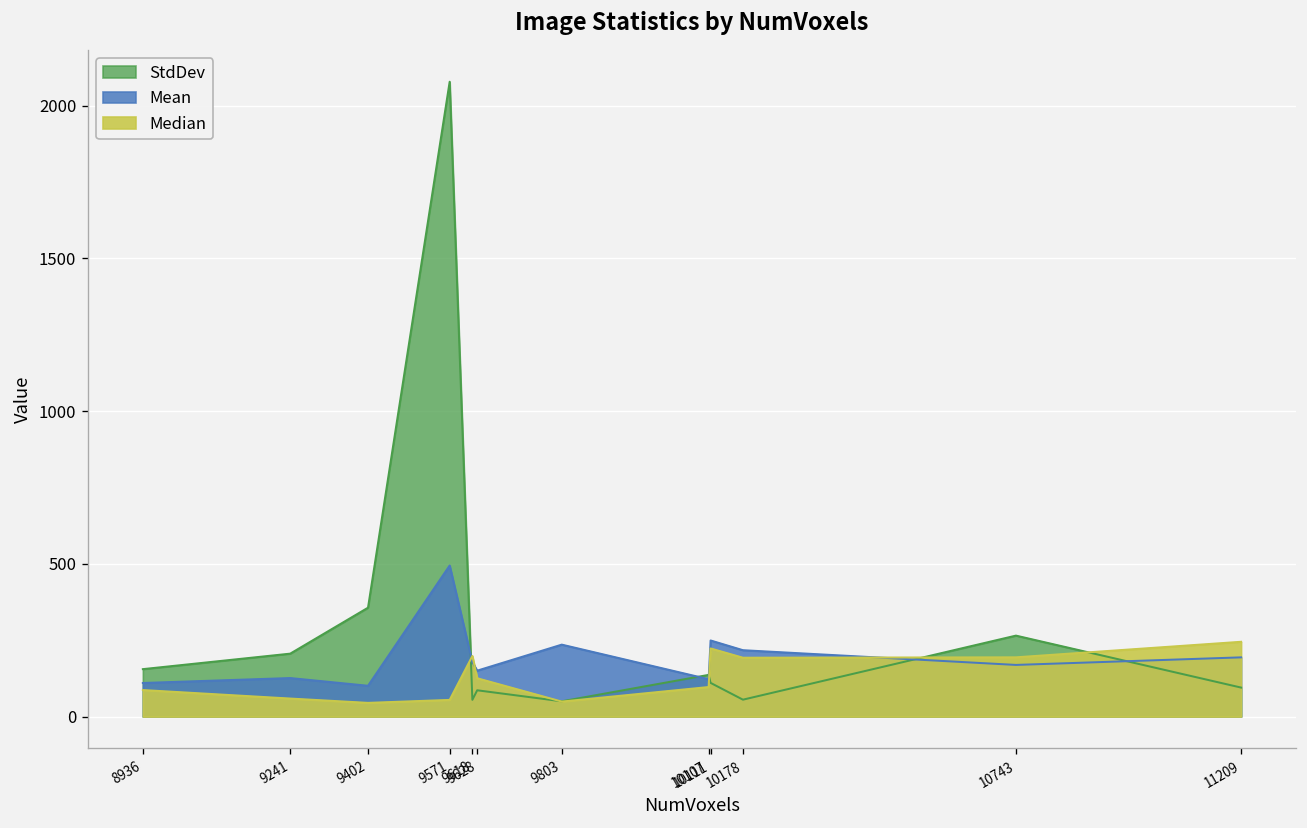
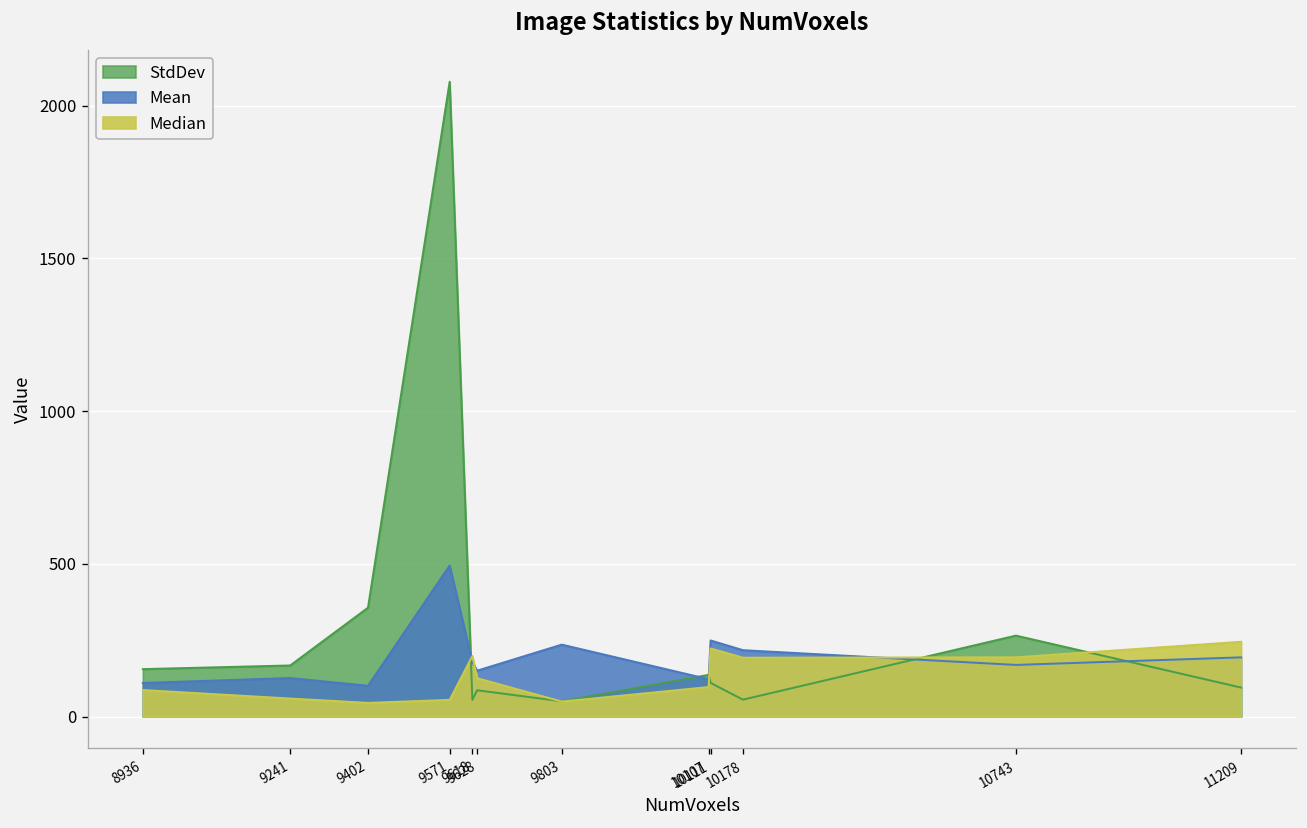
StdDev, 9241: 210 -> 170
